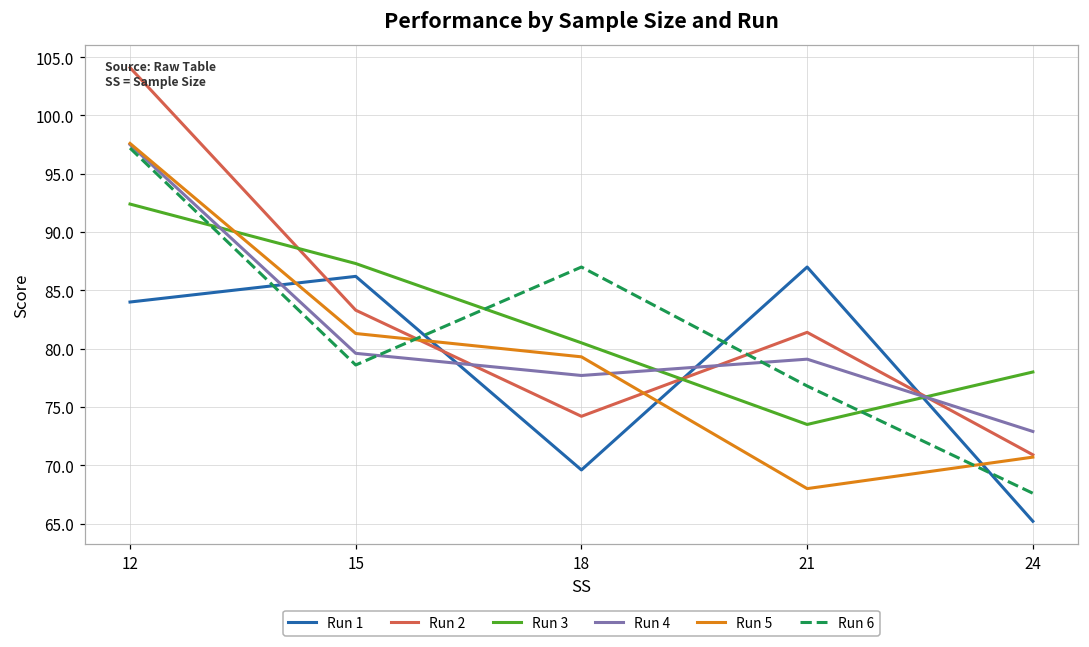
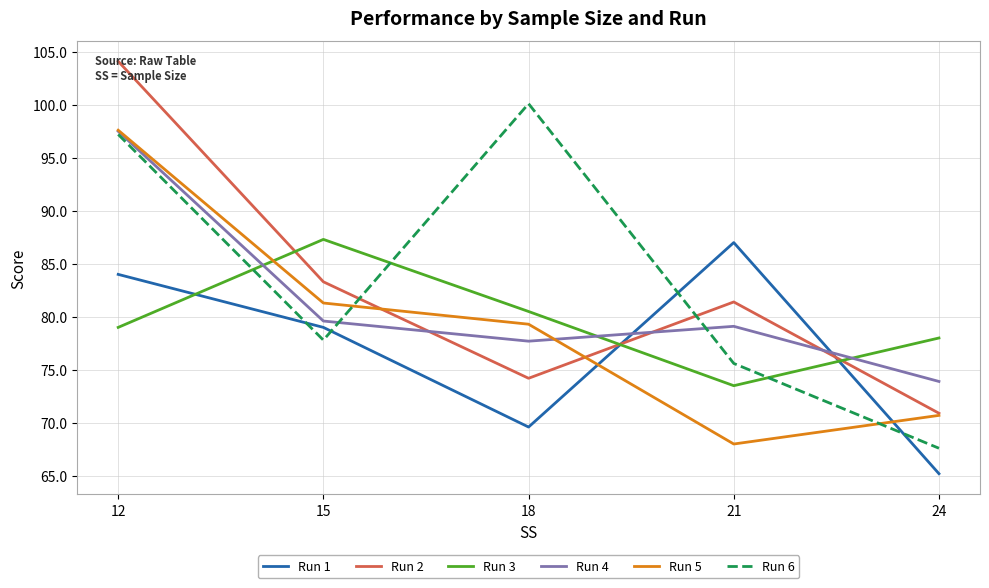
Run 3, 12: 92.4 -> 79.0
Run 1, 15: 86.2 -> 79.0
Run 6, 15: 78.6 -> 77.8
Run 6, 18: 87.0 -> 100.1
Run 6, 21: 76.8 -> 75.6
Run 4, 24: 72.9 -> 73.9
